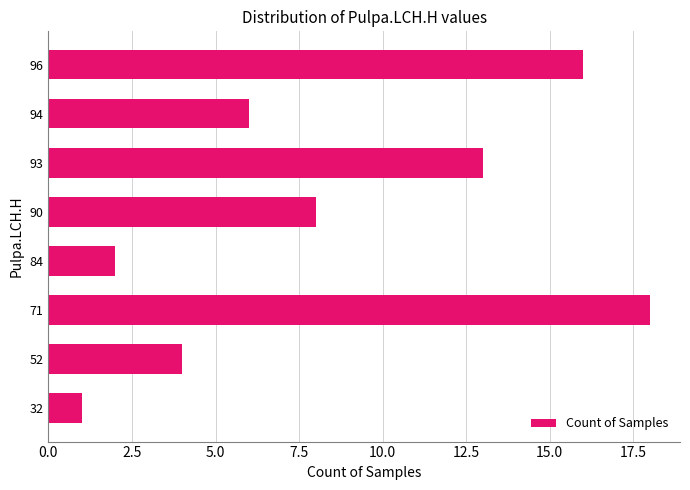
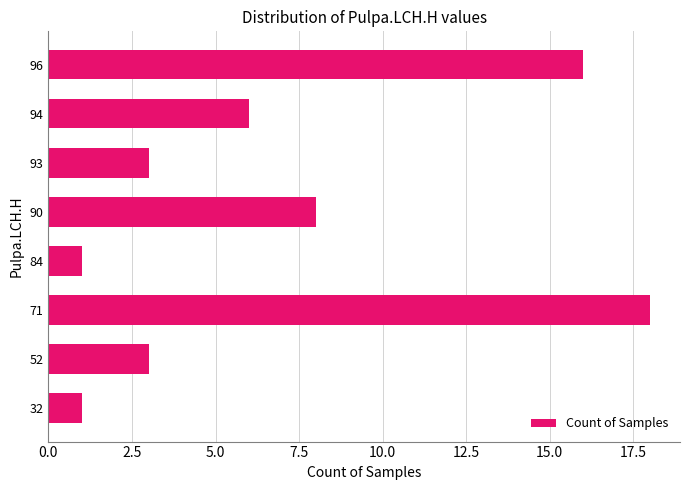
93: 13 -> 3
84: 2 -> 1
52: 4 -> 3
